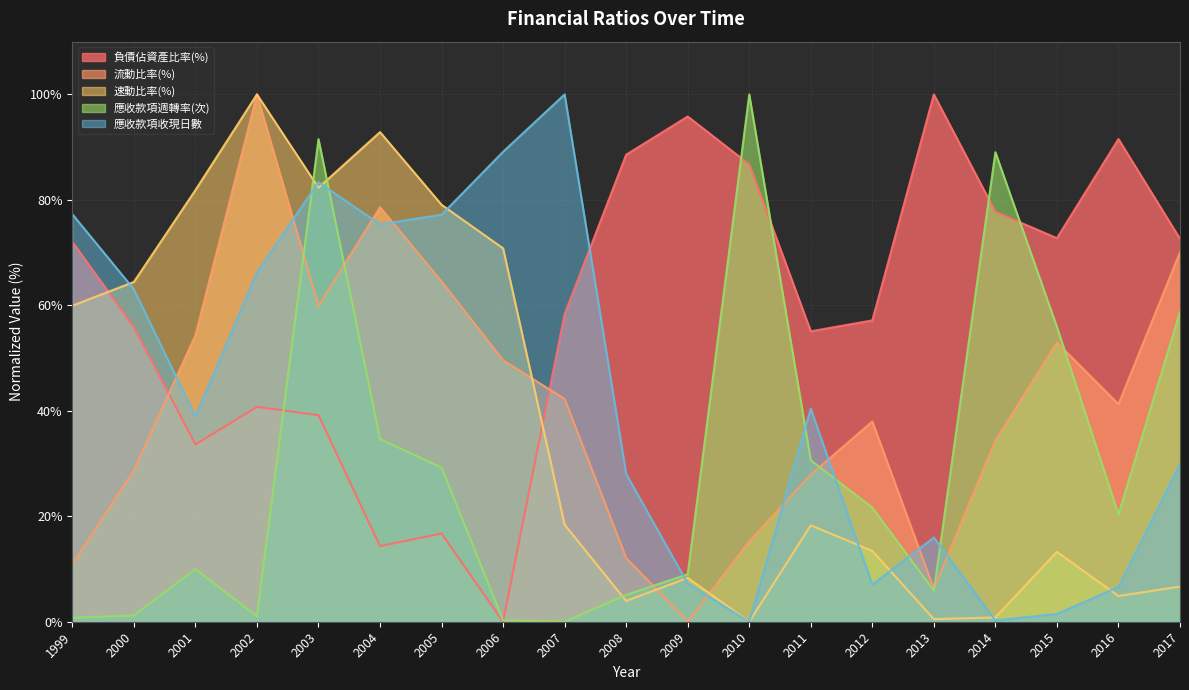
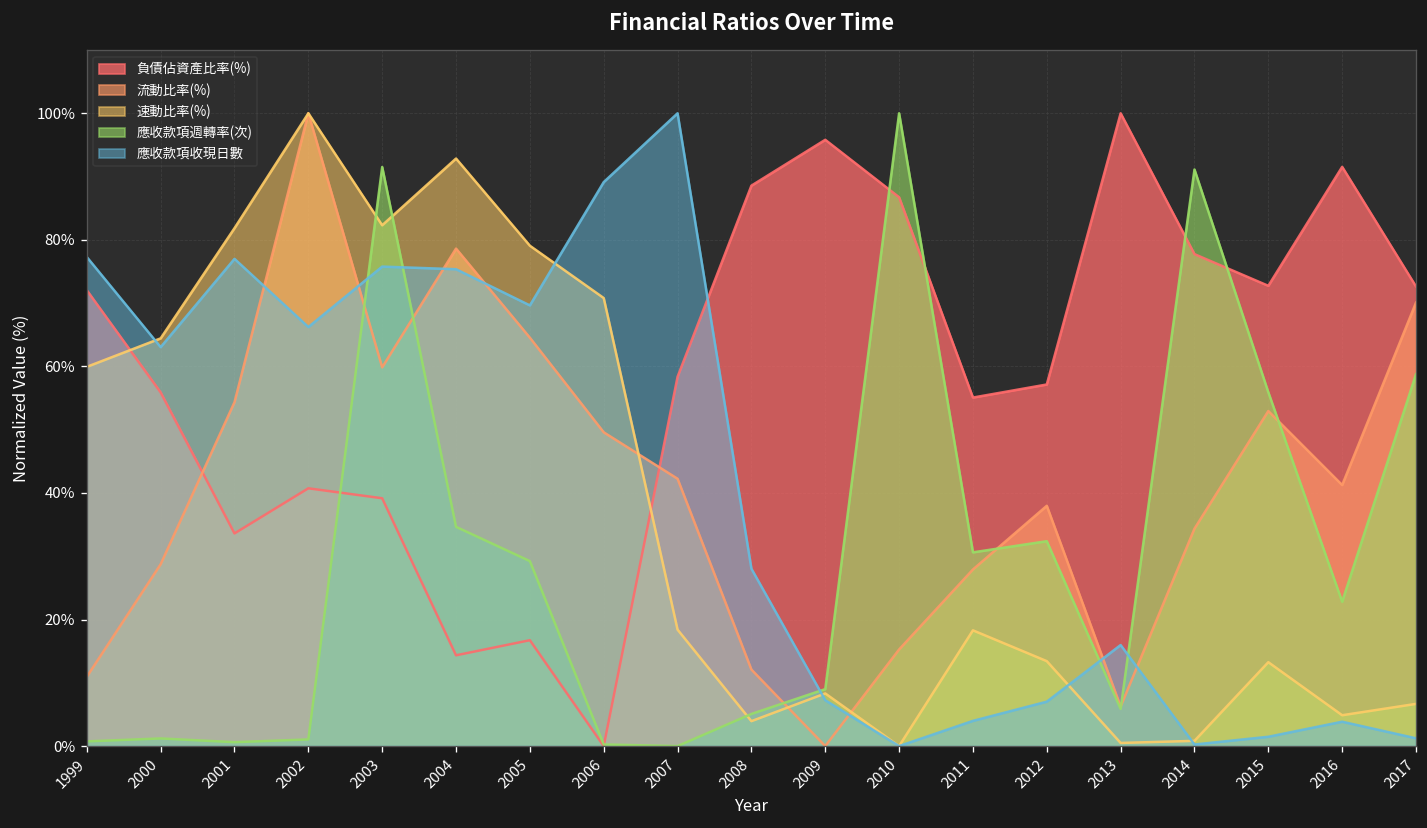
應收款項週轉率(次), 2001: 10% -> 1%
應收款項收現日數, 2001: 39% -> 77%
應收款項收現日數, 2003: 83% -> 76%
應收款項收現日數, 2005: 77% -> 70%
應收款項收現日數, 2011: 40% -> 4%
應收款項週轉率(次), 2012: 22% -> 32%
應收款項週轉率(次), 2014: 89% -> 91%
應收款項週轉率(次), 2016: 20% -> 23%
應收款項收現日數, 2016: 7% -> 4%
應收款項收現日數, 2017: 30% -> 1%
